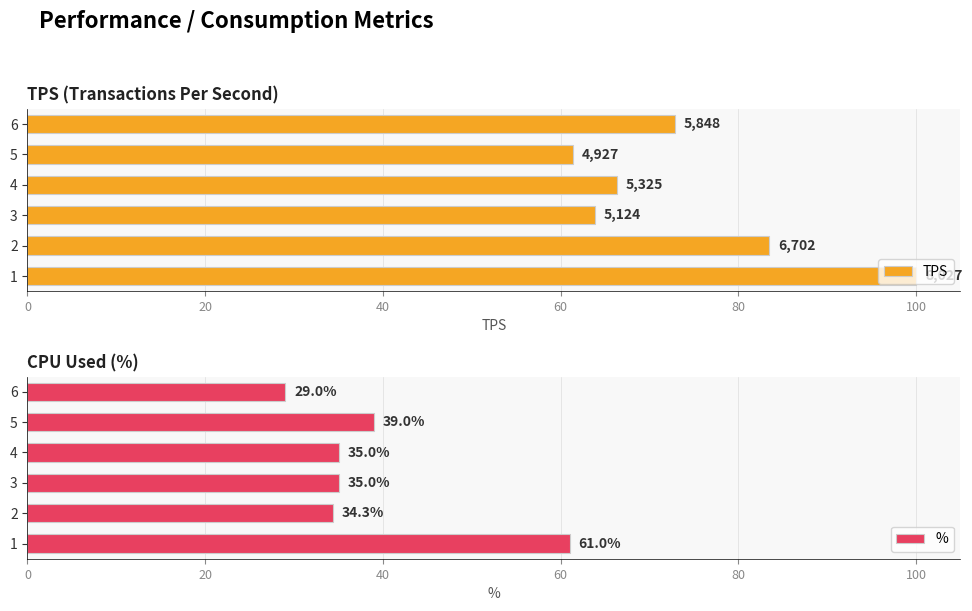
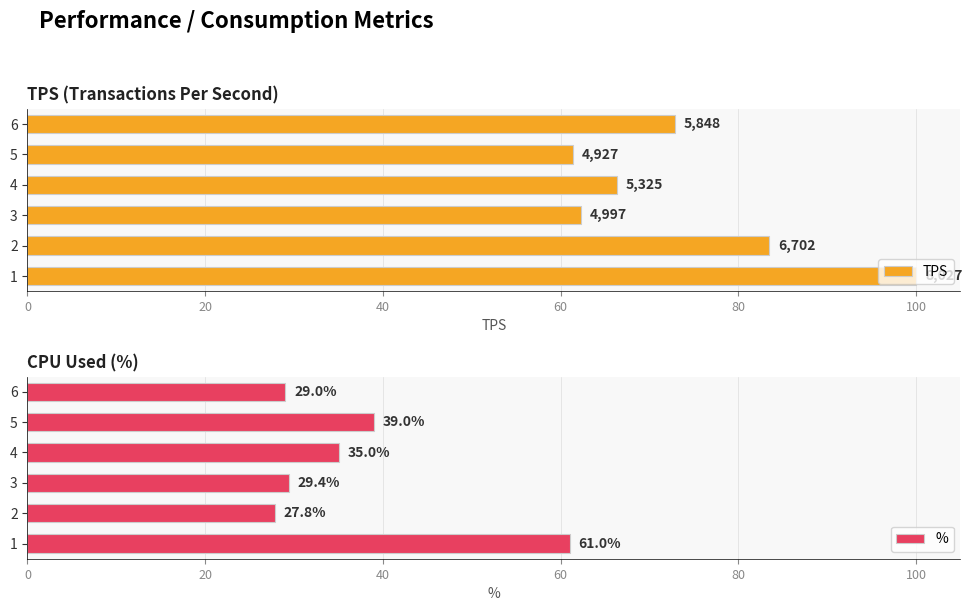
TPS (Transactions Per Second), 3: 5,124 -> 4,997
CPU Used (%), 3: 35.0% -> 29.4%
CPU Used (%), 2: 34.3% -> 27.8%
